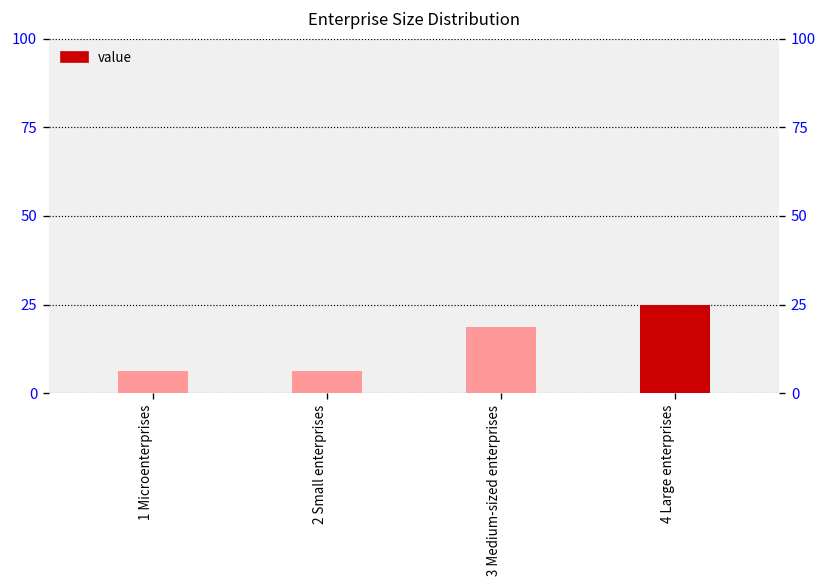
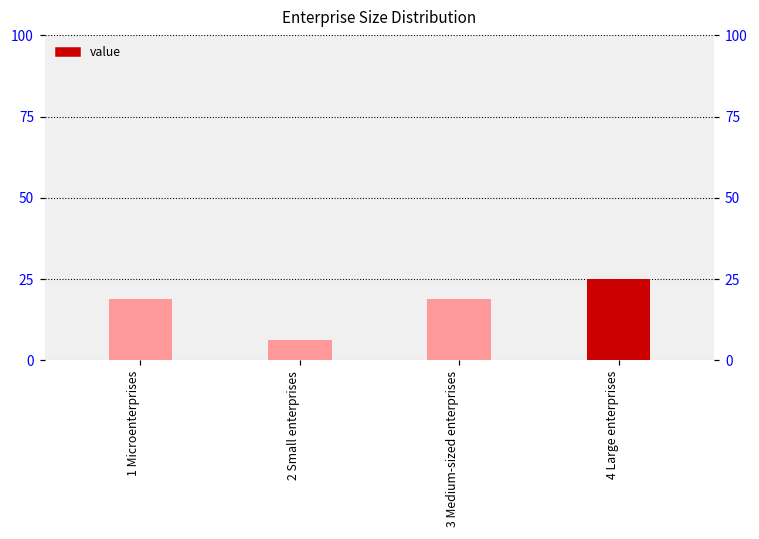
1 Microenterprises: 6 -> 19
